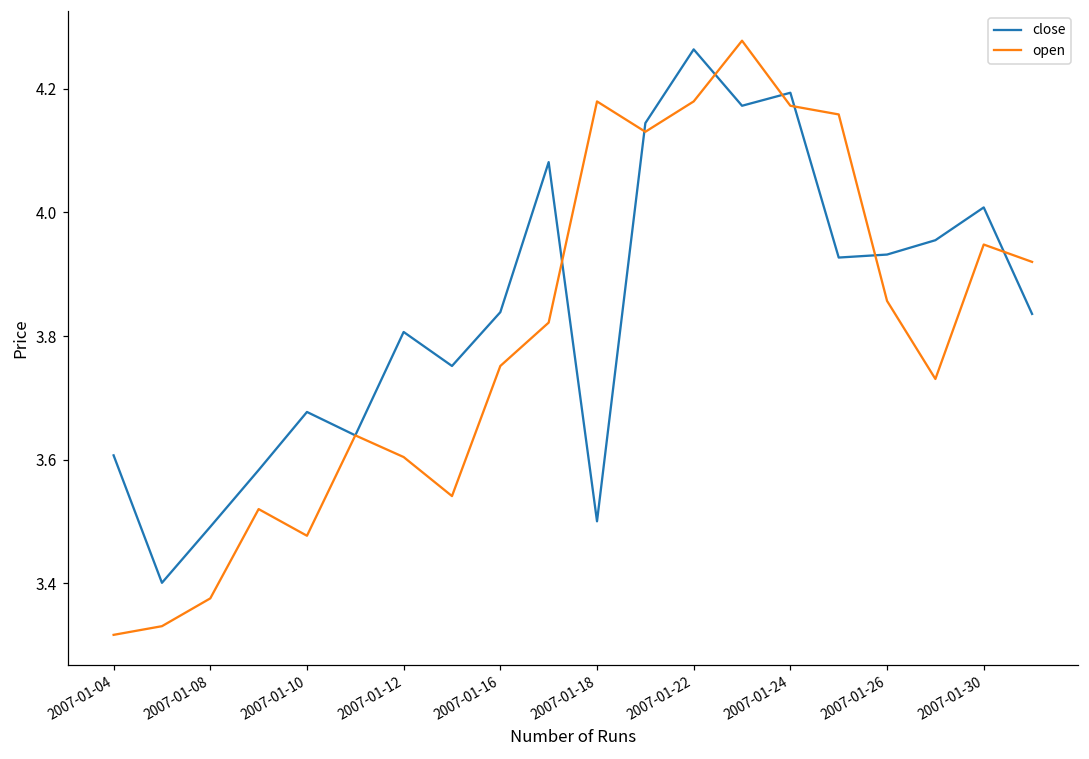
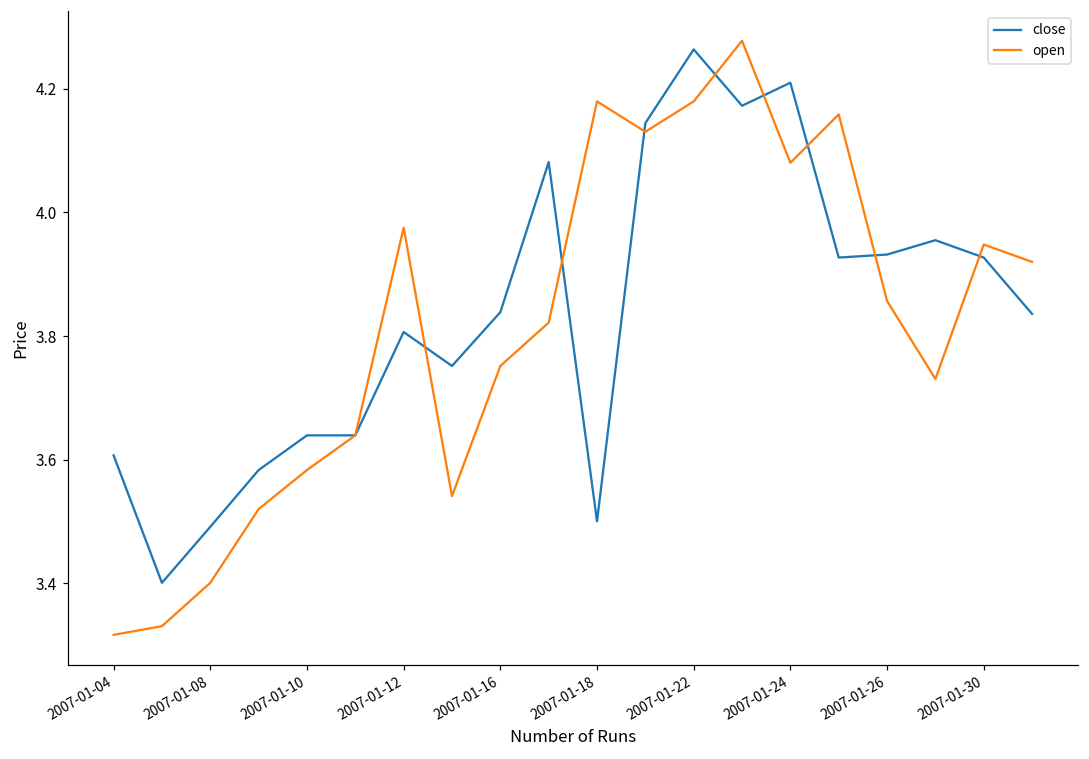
open, 2007-01-08: 3.38 -> 3.40
close, 2007-01-10: 3.68 -> 3.64
open, 2007-01-10: 3.48 -> 3.58
open, 2007-01-12: 3.60 -> 3.98
close, 2007-01-24: 4.19 -> 4.21
open, 2007-01-24: 4.17 -> 4.08
close, 2007-01-30: 4.01 -> 3.93
